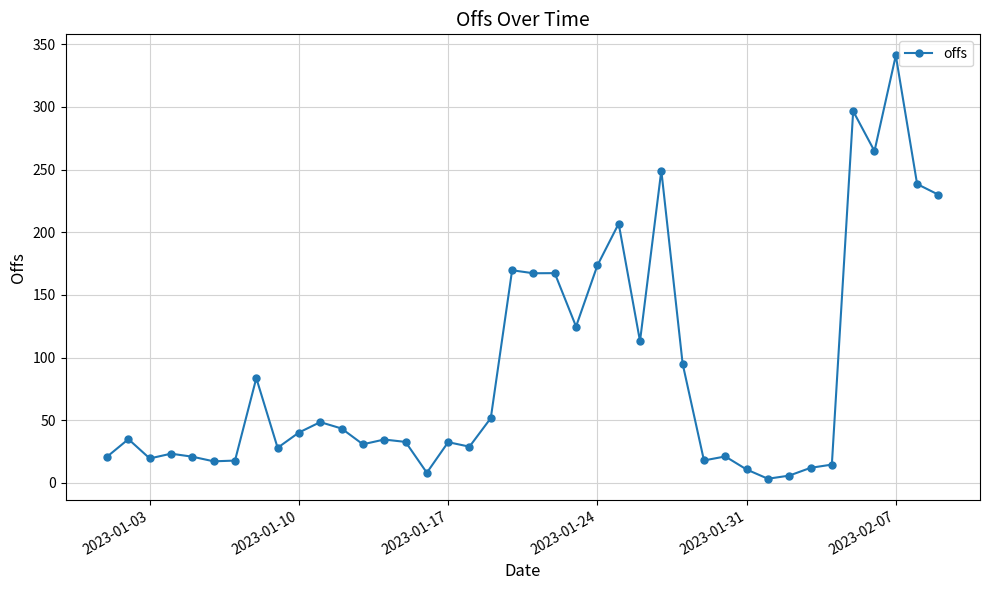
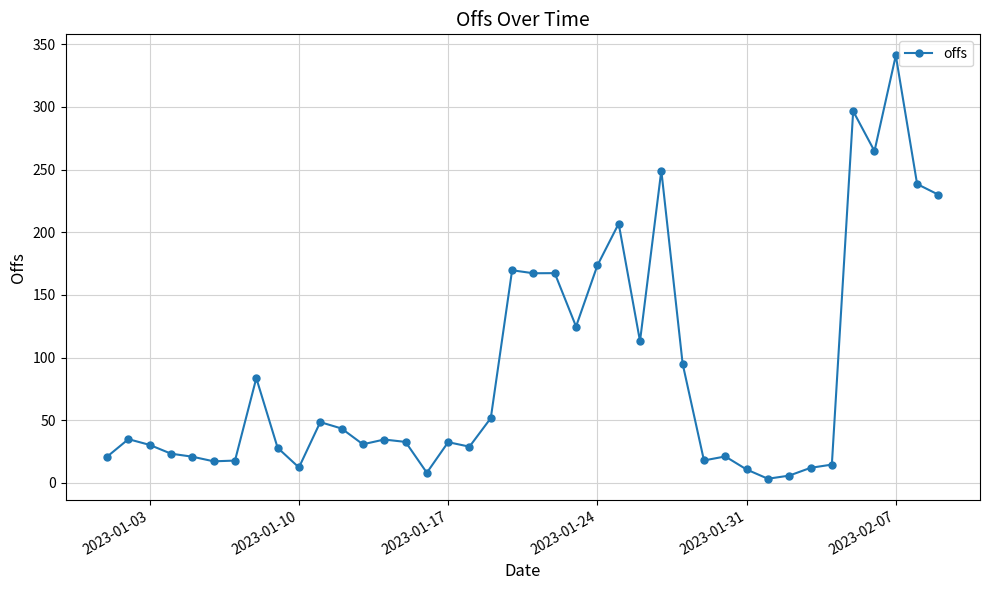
2023-01-03: 20 -> 30
2023-01-10: 40 -> 12
